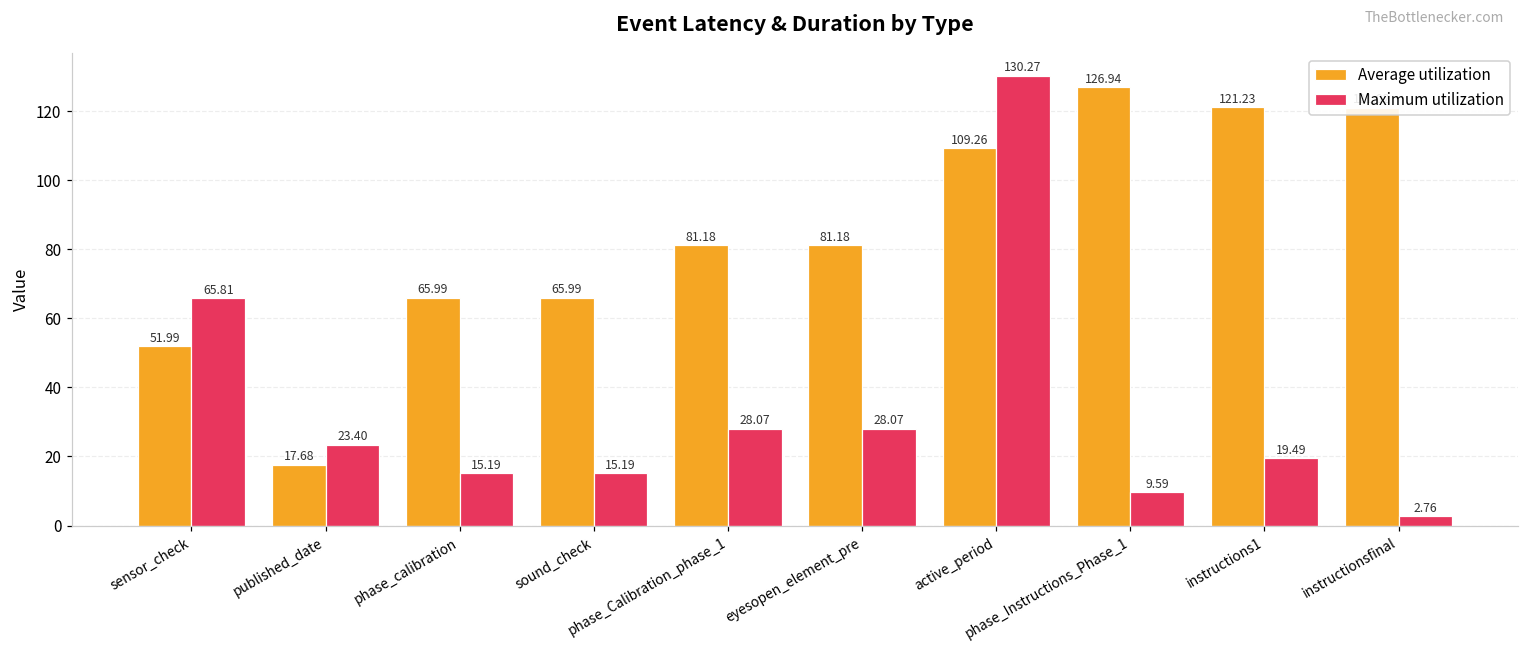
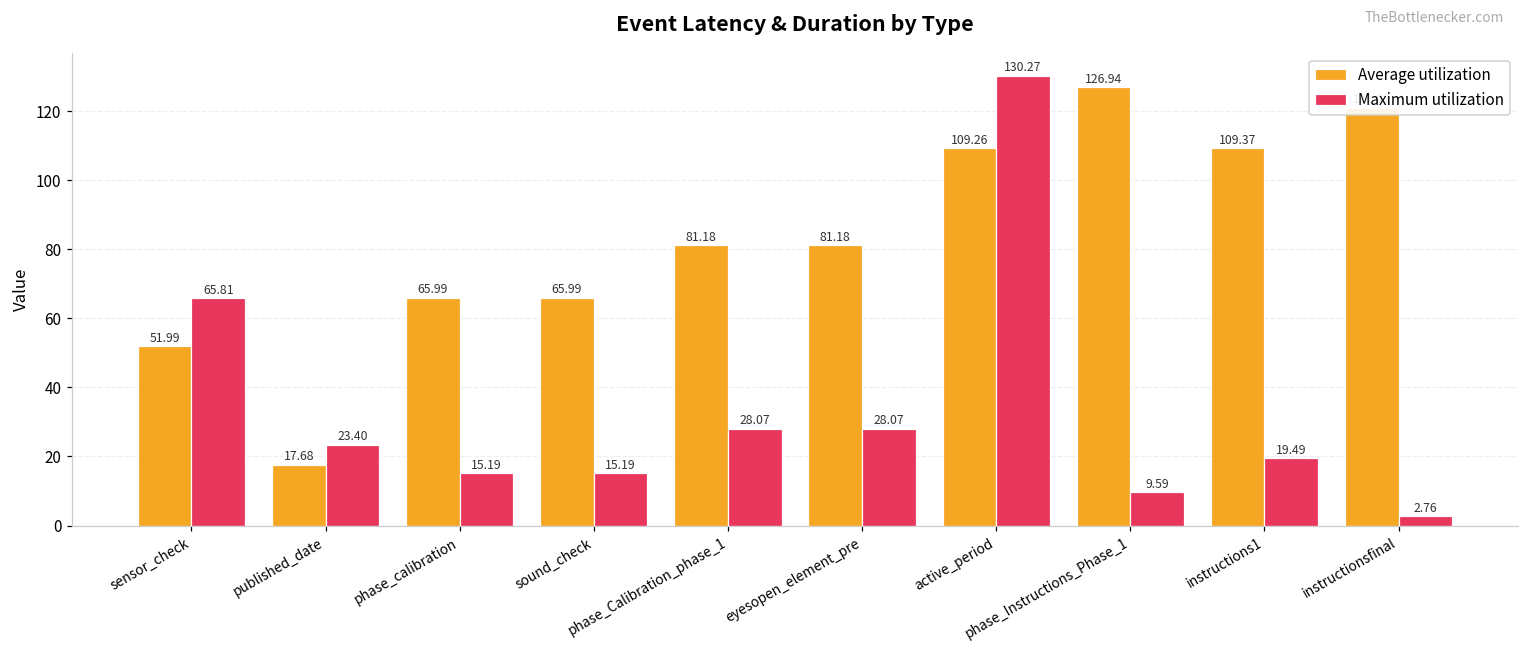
Average utilization, instructions1: 121.23 -> 109.37
